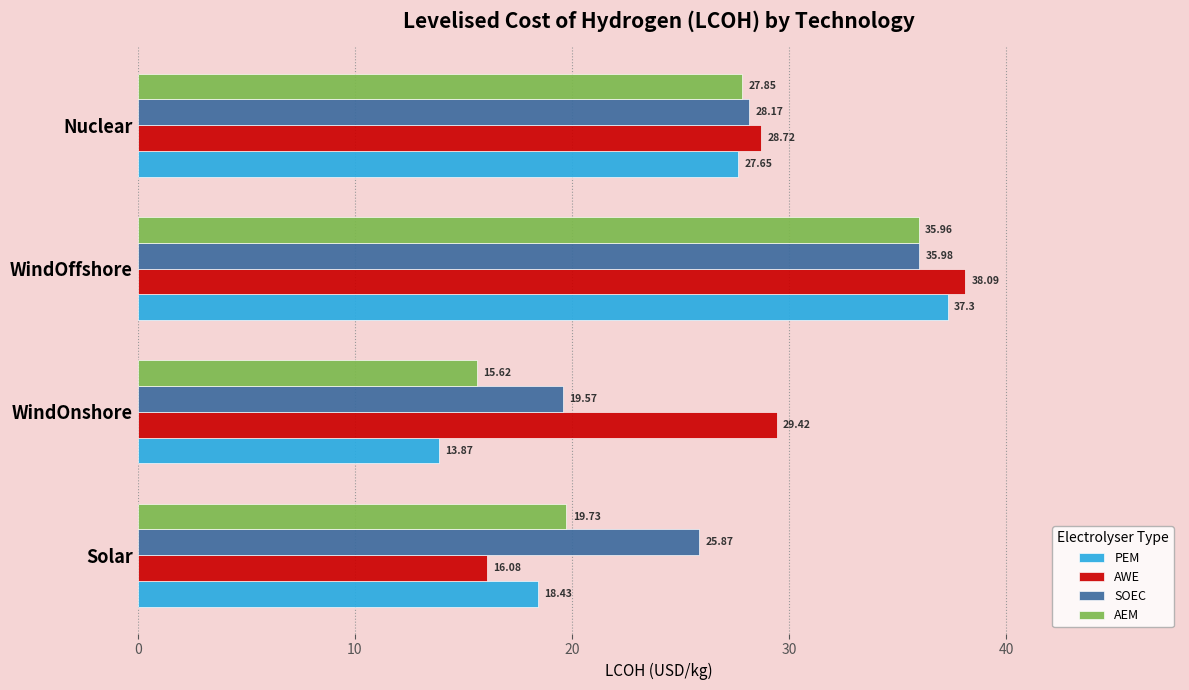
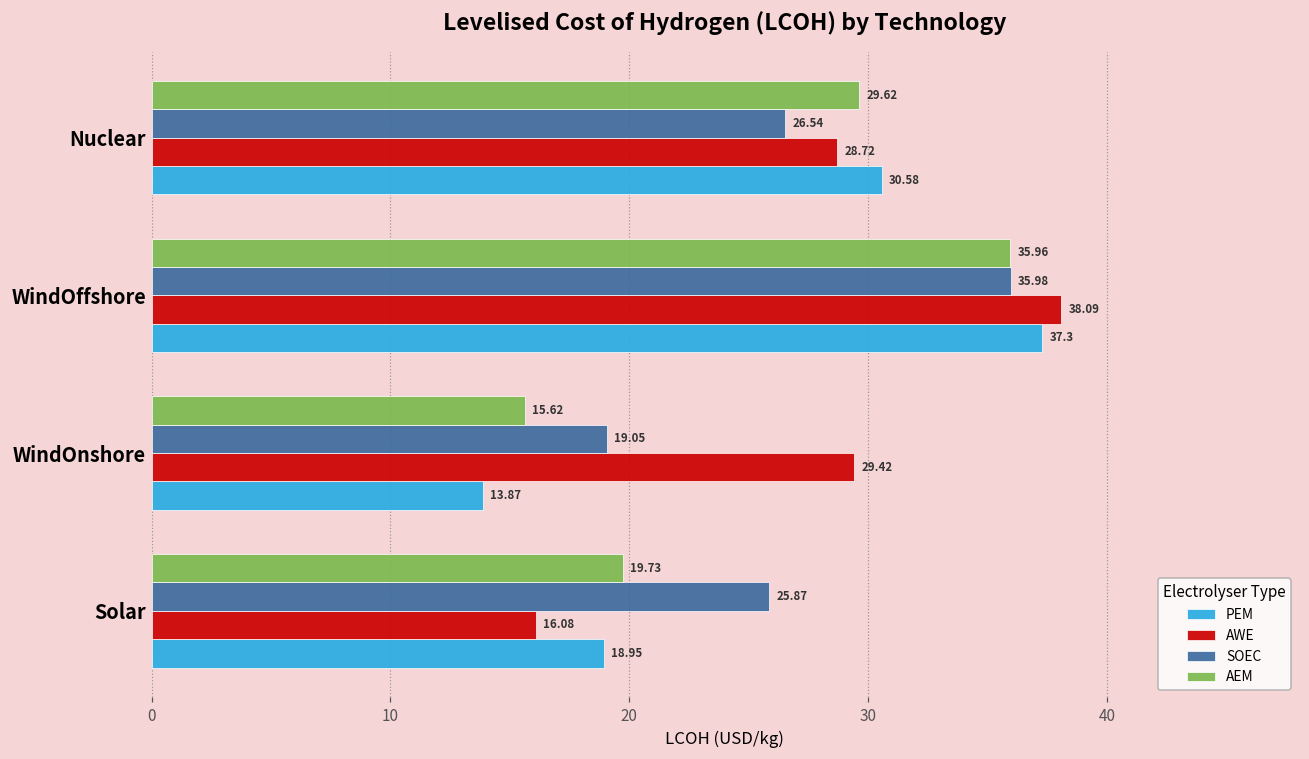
AEM, Nuclear: 27.85 -> 29.62
SOEC, Nuclear: 28.17 -> 26.54
PEM, Nuclear: 27.65 -> 30.58
SOEC, WindOnshore: 19.57 -> 19.05
PEM, Solar: 18.43 -> 18.95
